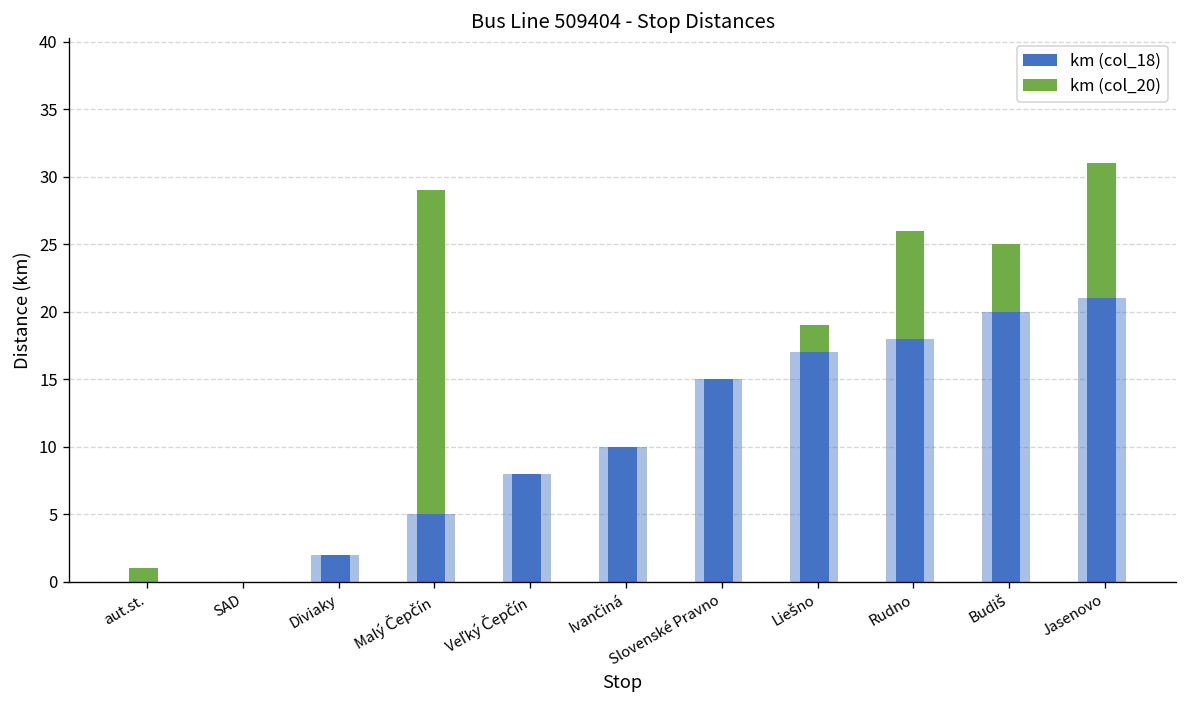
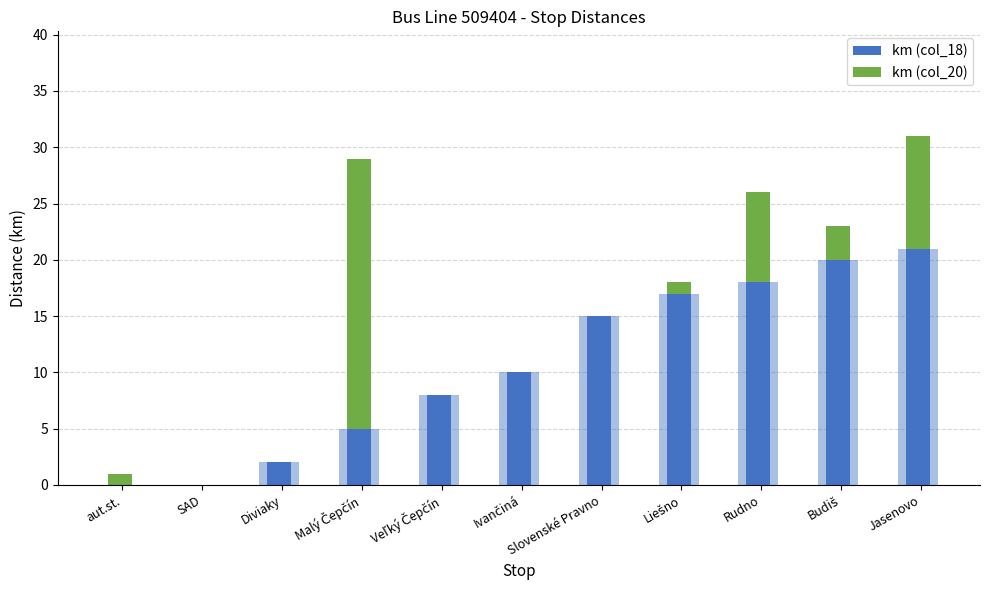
km (col_20), Liešno: 2 -> 1
km (col_20), Budiš: 5 -> 3
